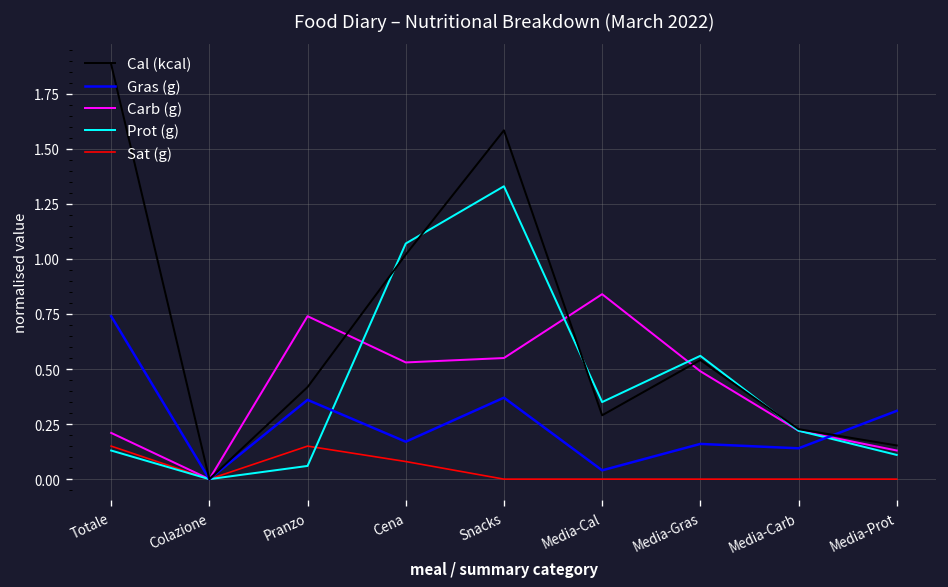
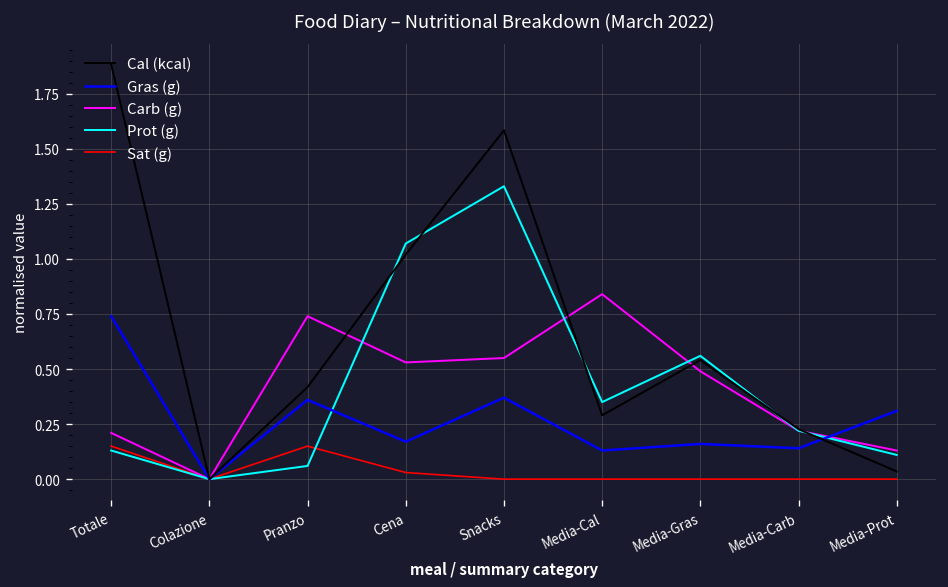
Sat (g), Cena: 0.08 -> 0.03
Gras (g), Media-Cal: 0.04 -> 0.13
Cal (kcal), Media-Prot: 0.15 -> 0.04
